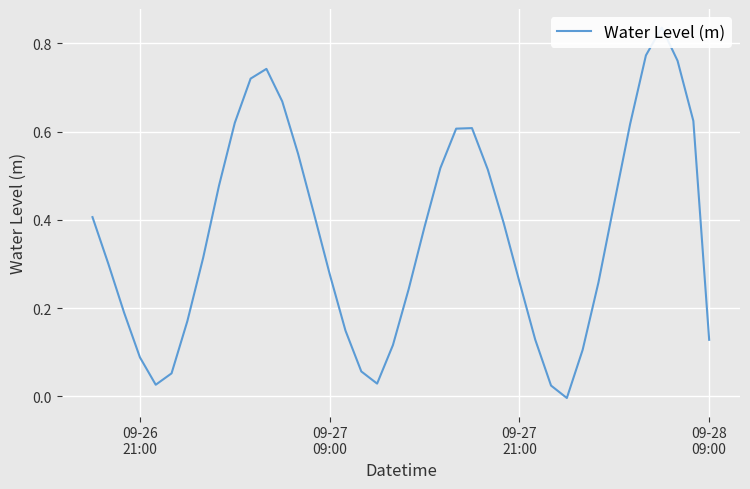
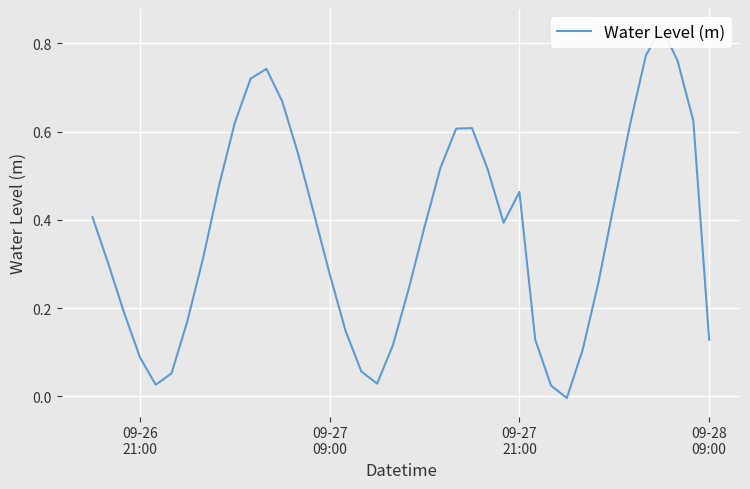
09-27 21:00: 0.26 -> 0.46
